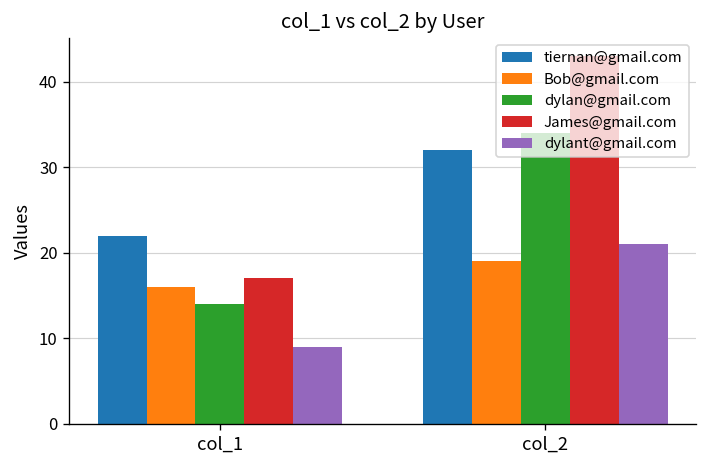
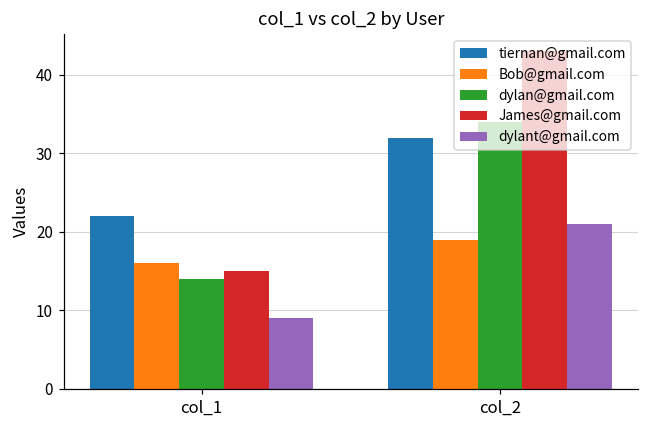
James@gmail.com, col_1: 17 -> 15
